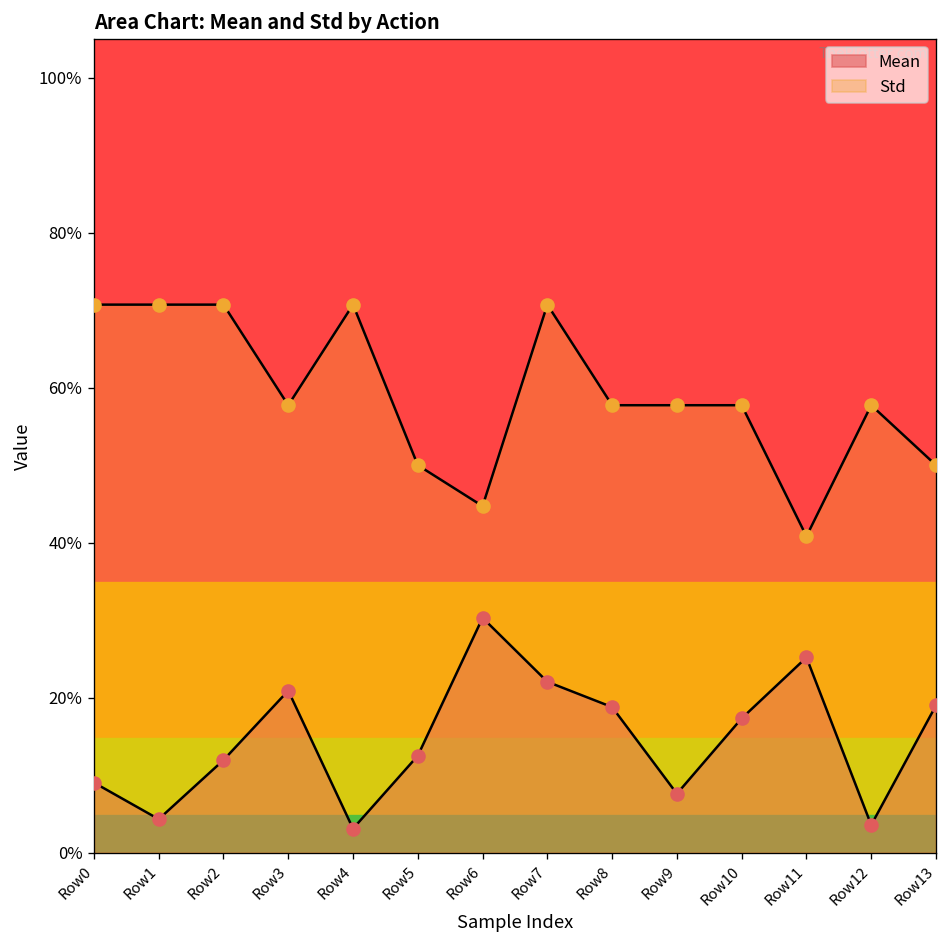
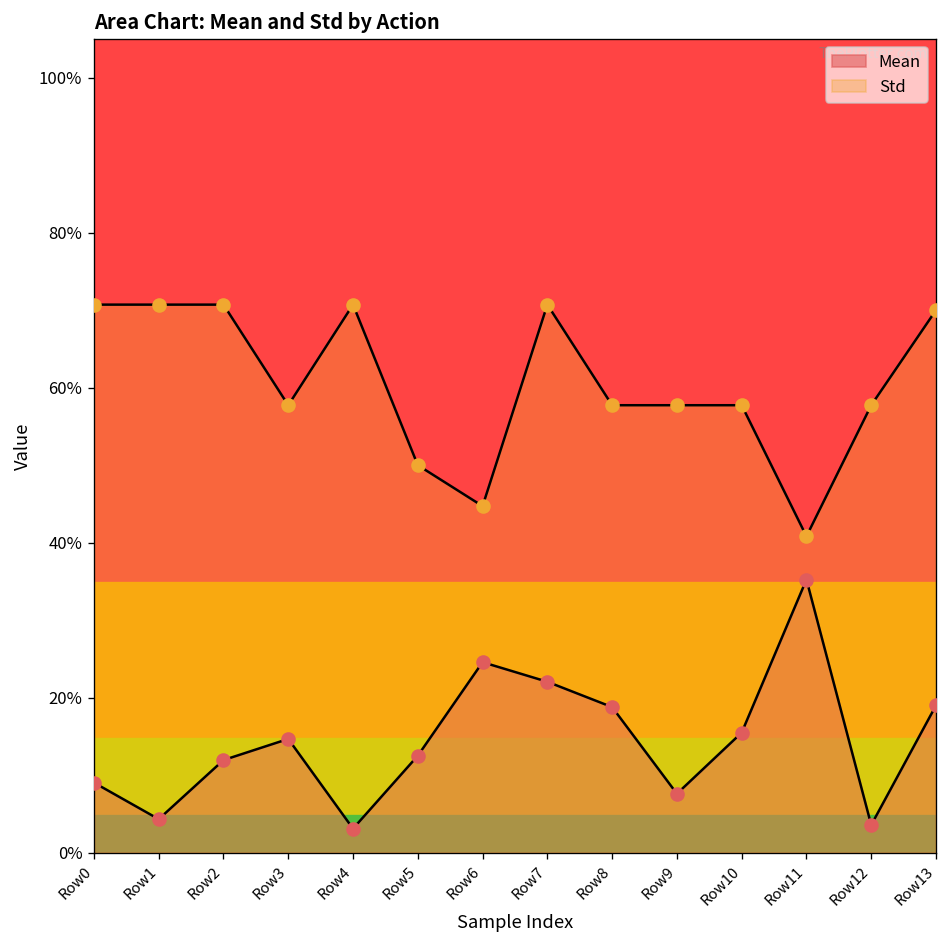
Mean, Row3: 21% -> 15%
Mean, Row6: 30% -> 25%
Mean, Row10: 17% -> 16%
Mean, Row11: 25% -> 35%
Std, Row13: 50% -> 70%
